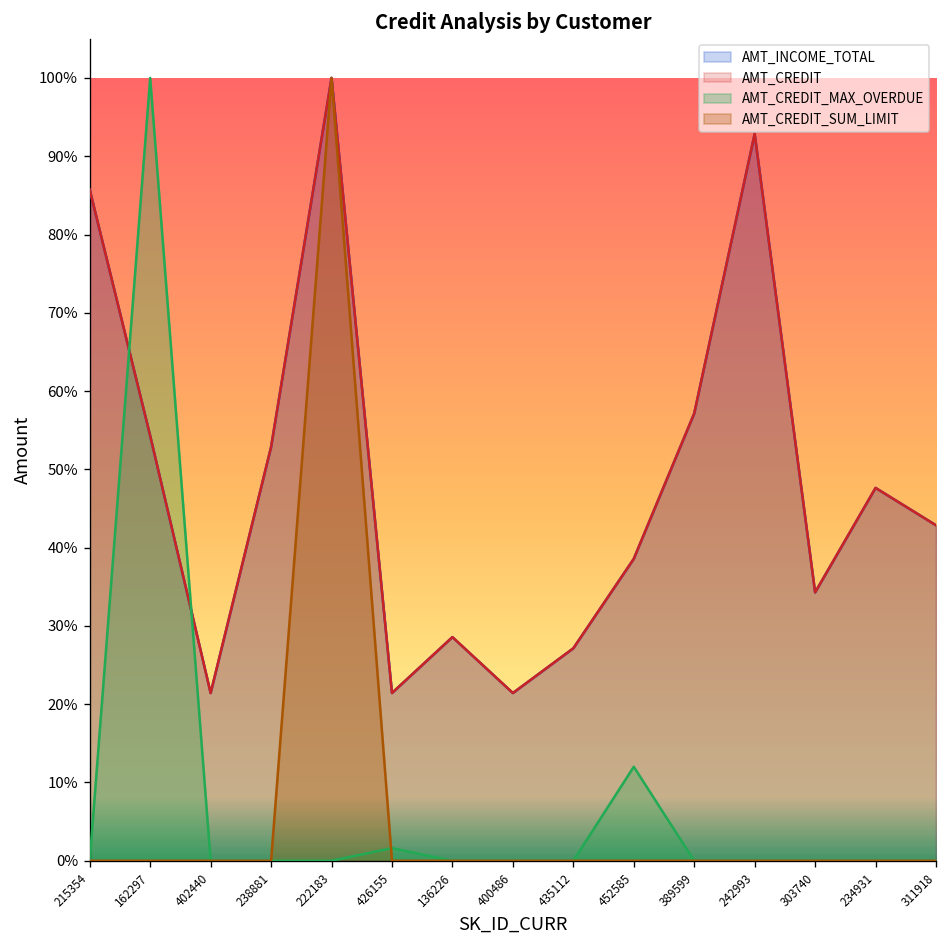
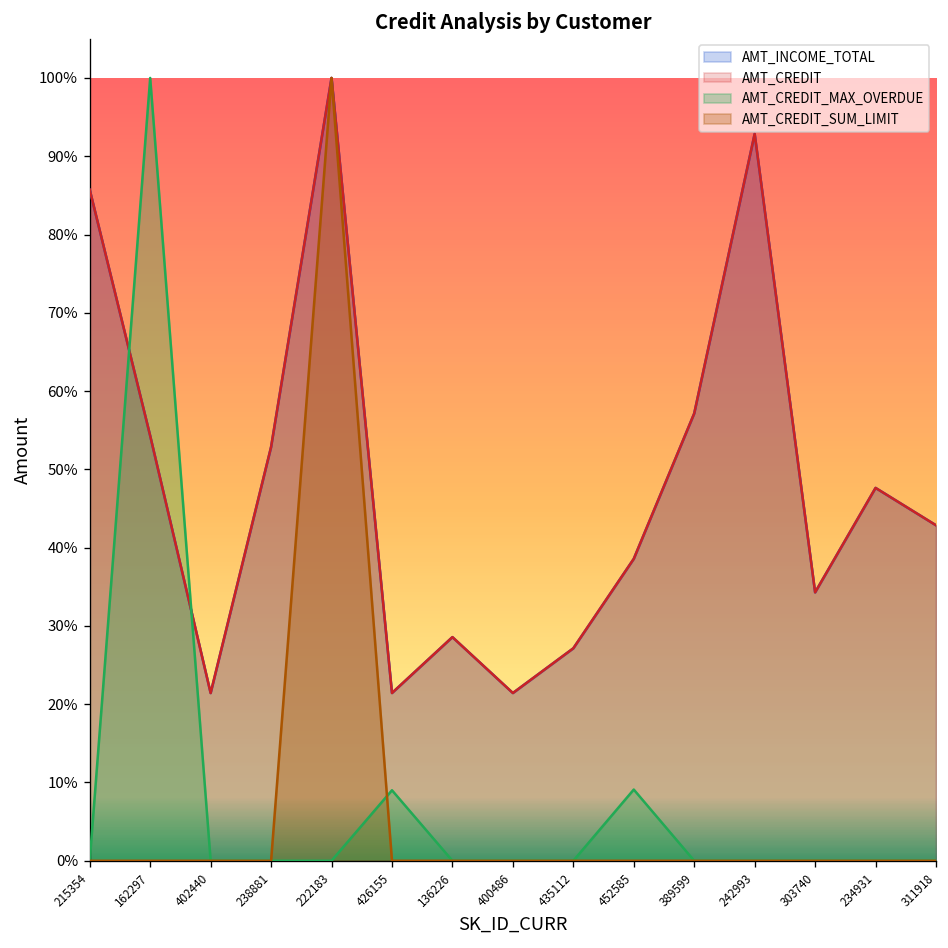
AMT_CREDIT_MAX_OVERDUE, 426155: 2% -> 9%
AMT_CREDIT_MAX_OVERDUE, 452585: 12% -> 9%
